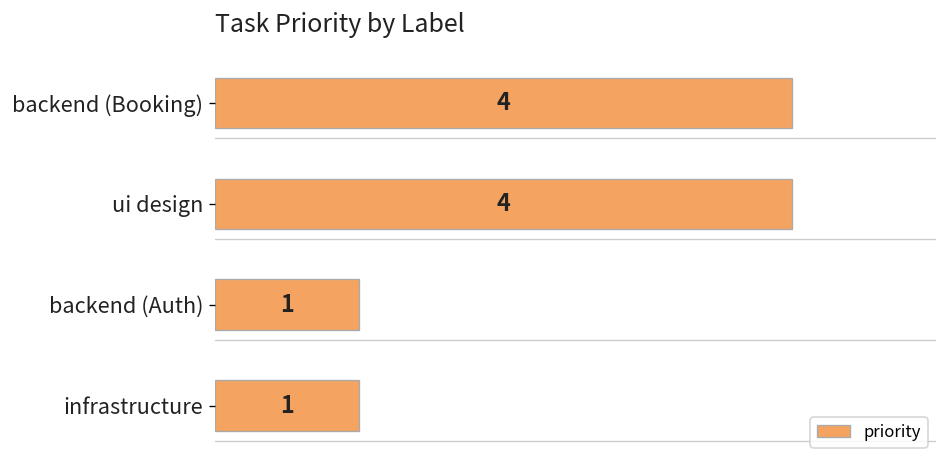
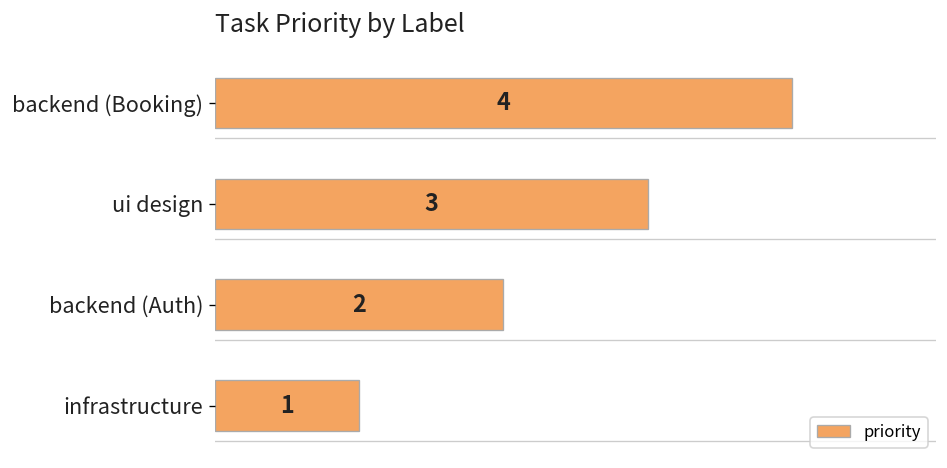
ui design: 4 -> 3
backend (Auth): 1 -> 2
